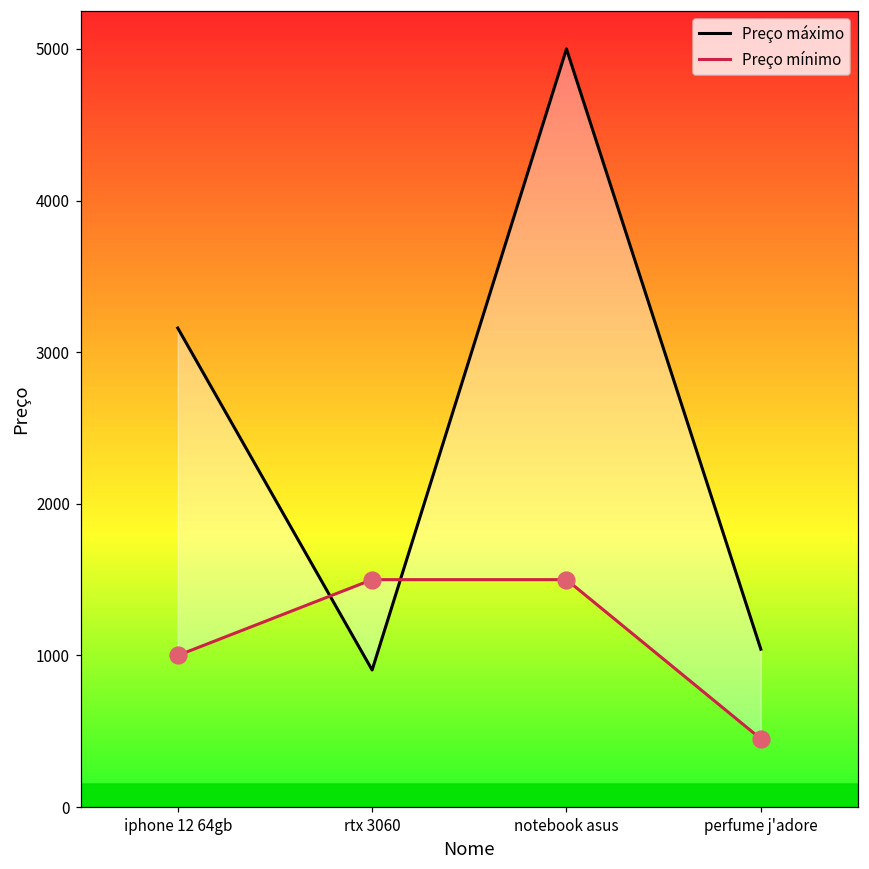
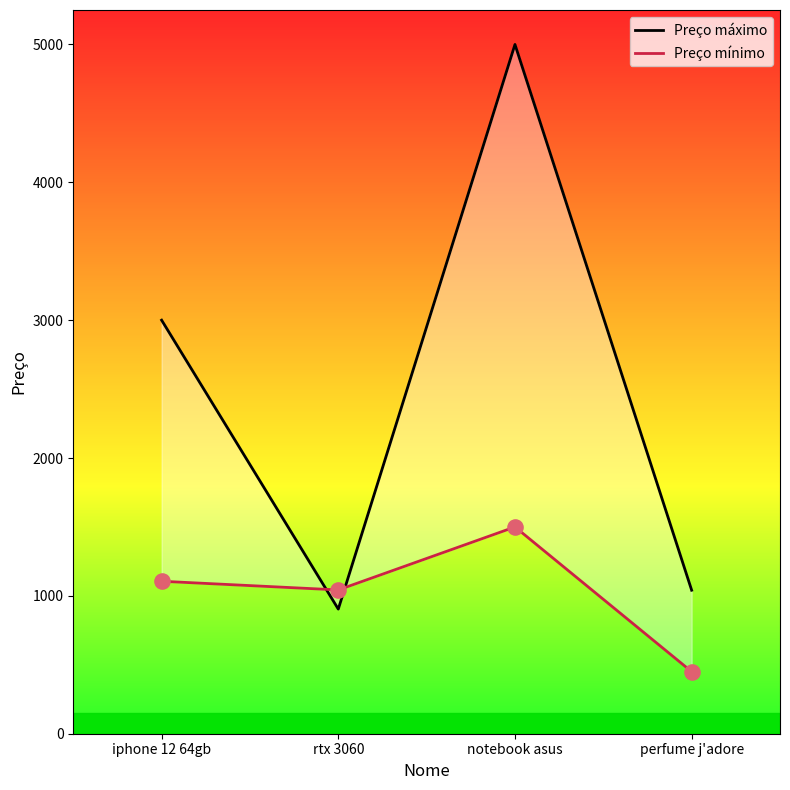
Preço máximo, iphone 12 64gb: 3160 -> 3000
Preço mínimo, iphone 12 64gb: 1000 -> 1110
Preço mínimo, rtx 3060: 1500 -> 1040
